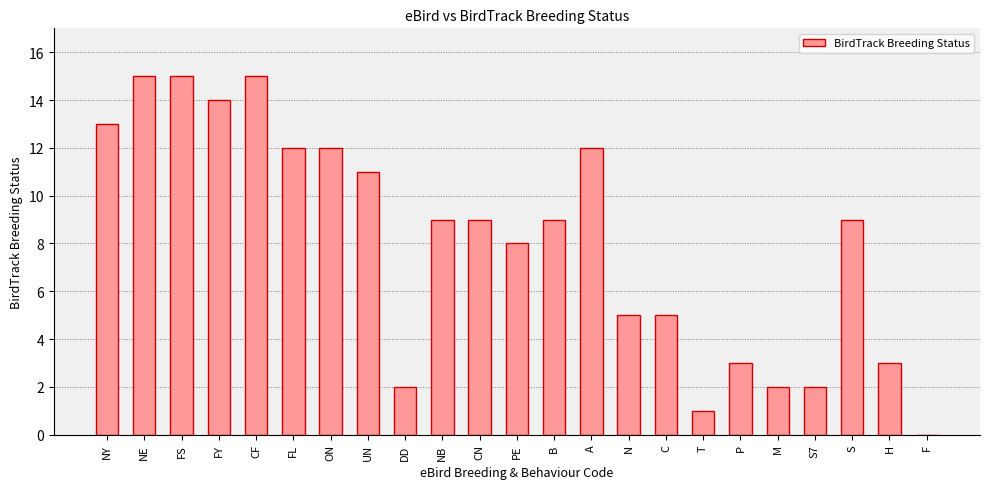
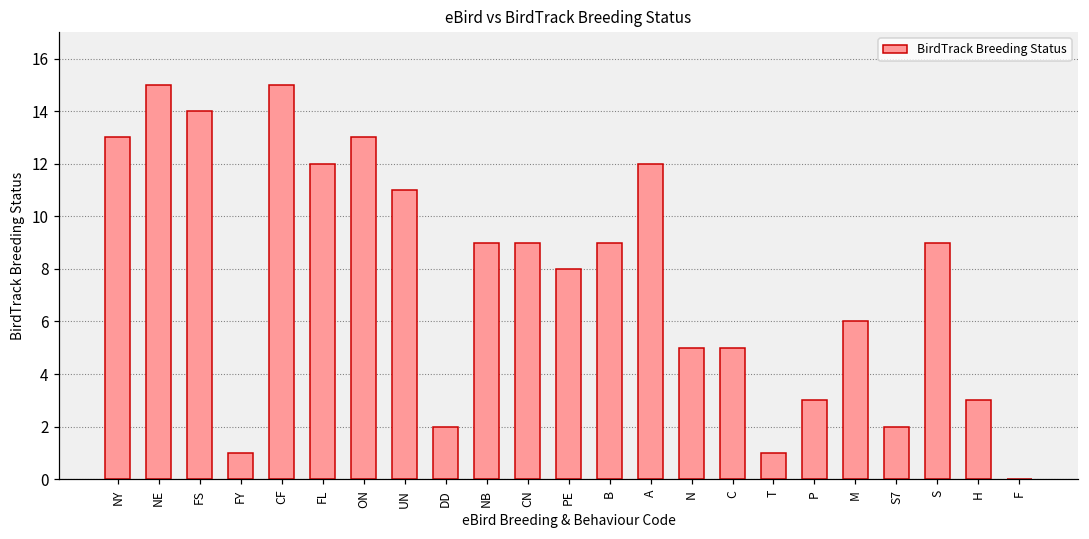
FS: 15 -> 14
FY: 14 -> 1
ON: 12 -> 13
M: 2 -> 6
